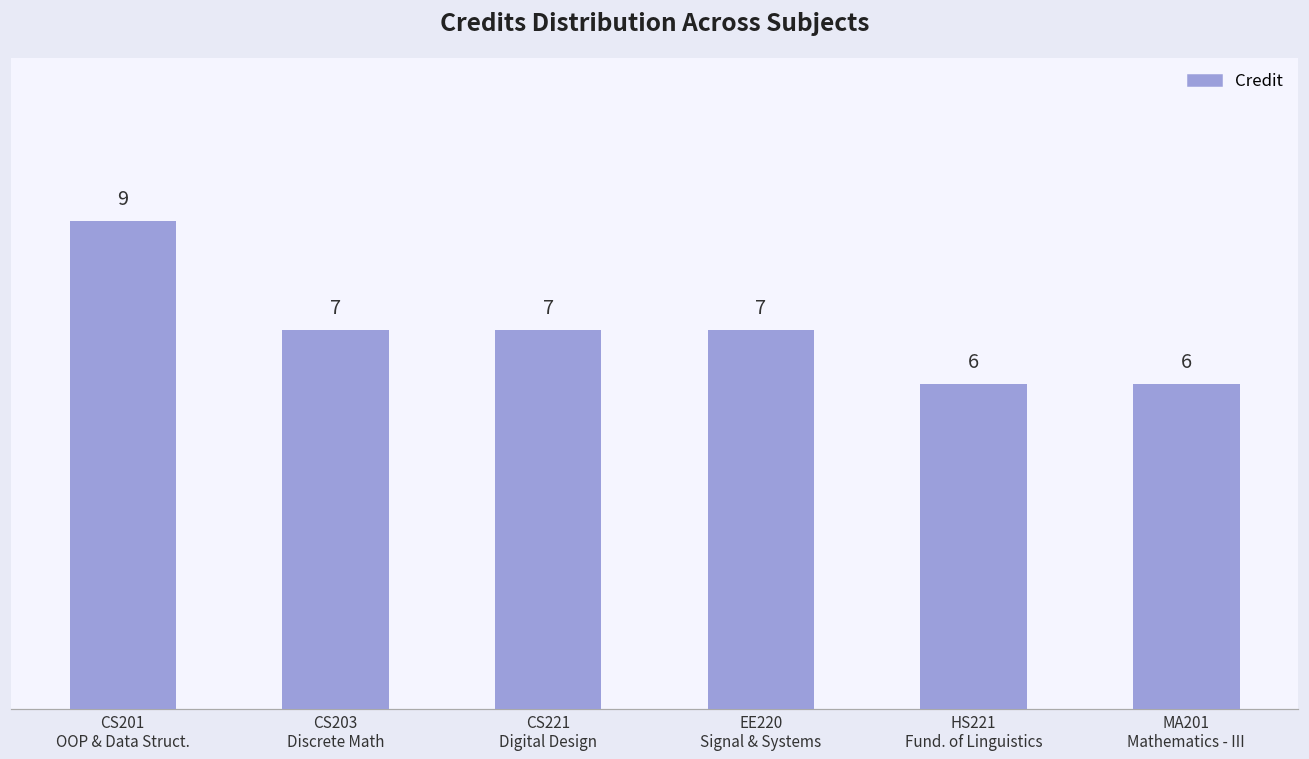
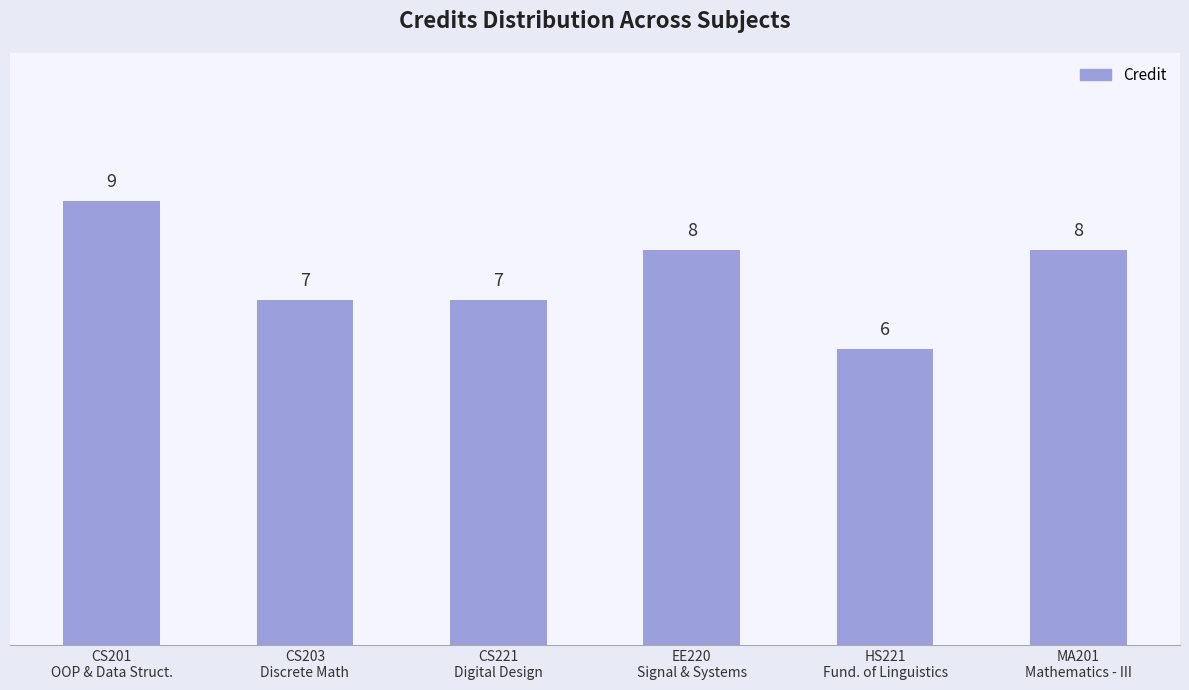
EE220 Signal & Systems: 7 -> 8
MA201 Mathematics - III: 6 -> 8
